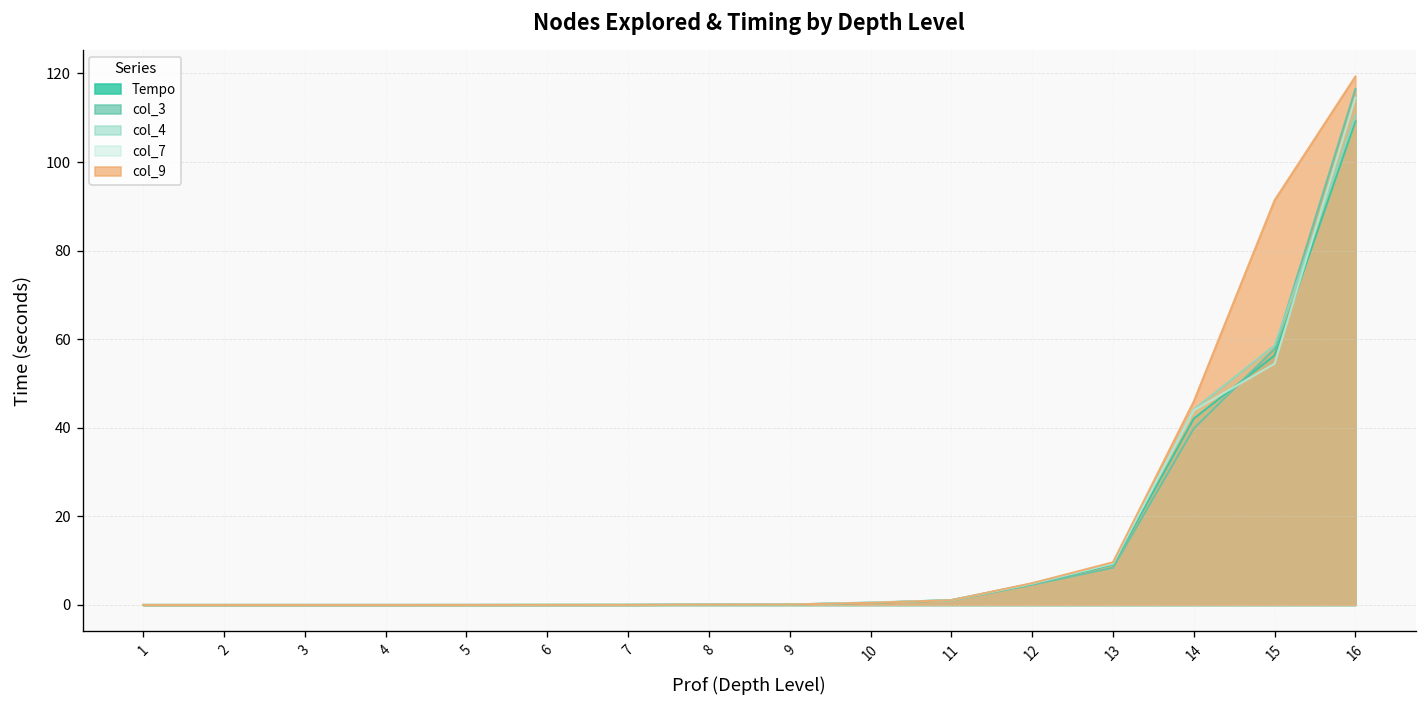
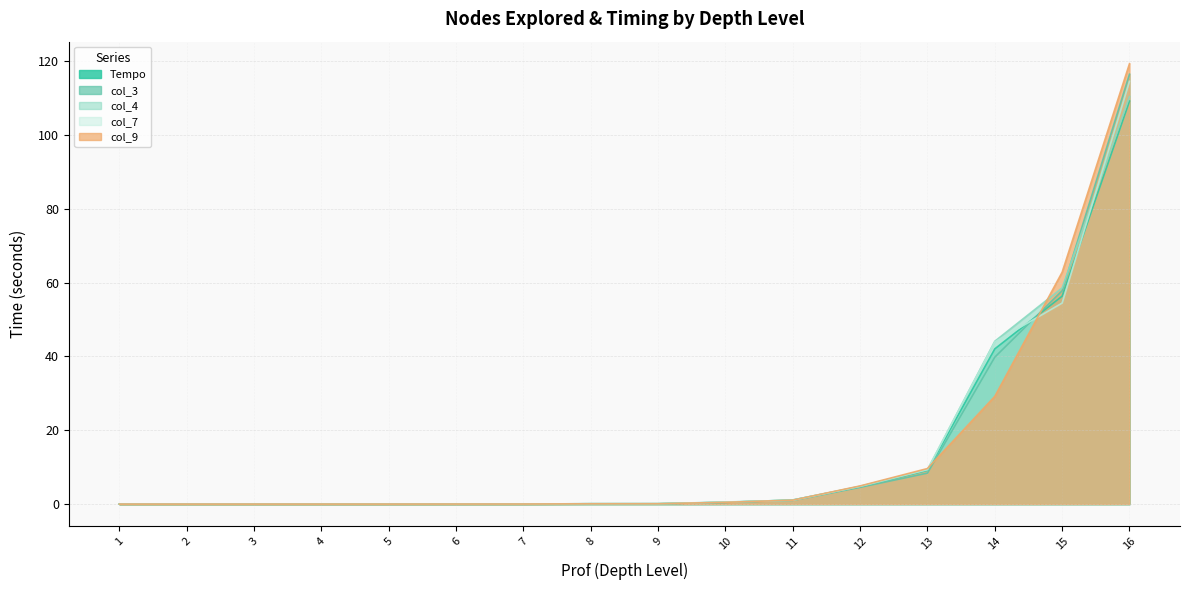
col_9, 14: 46 -> 29
col_9, 15: 91 -> 63
